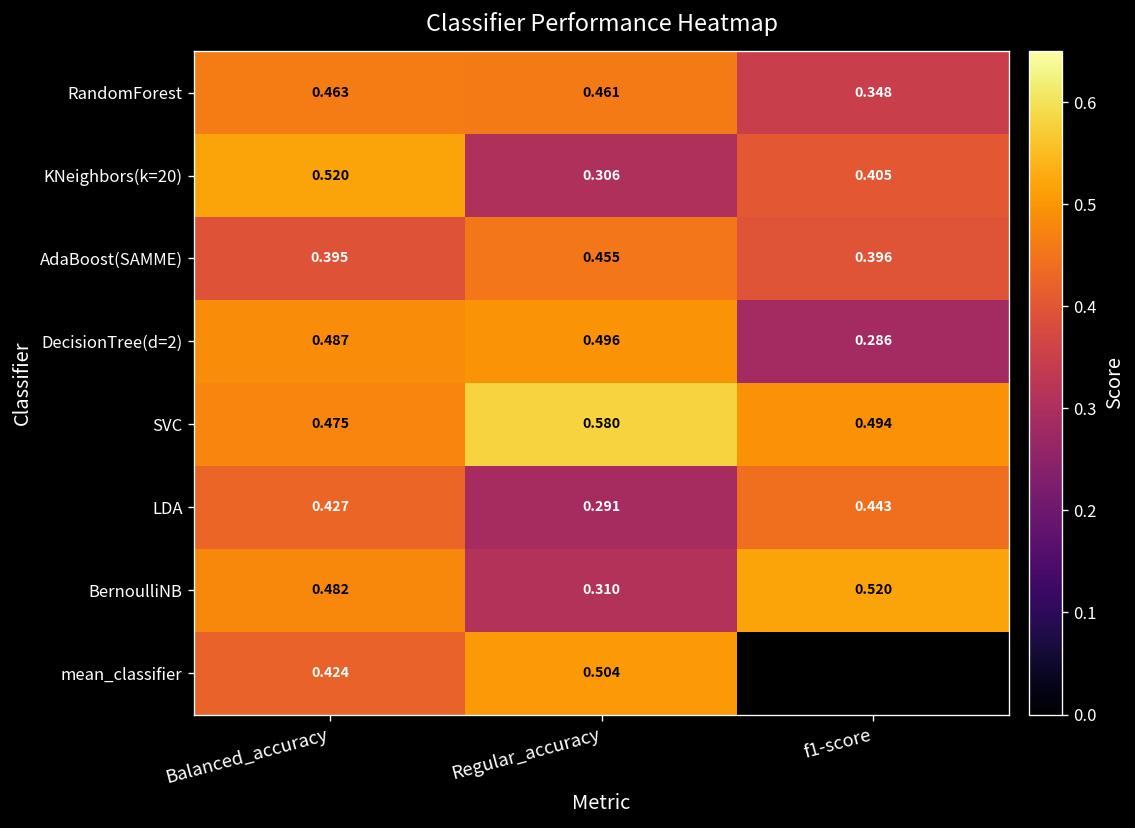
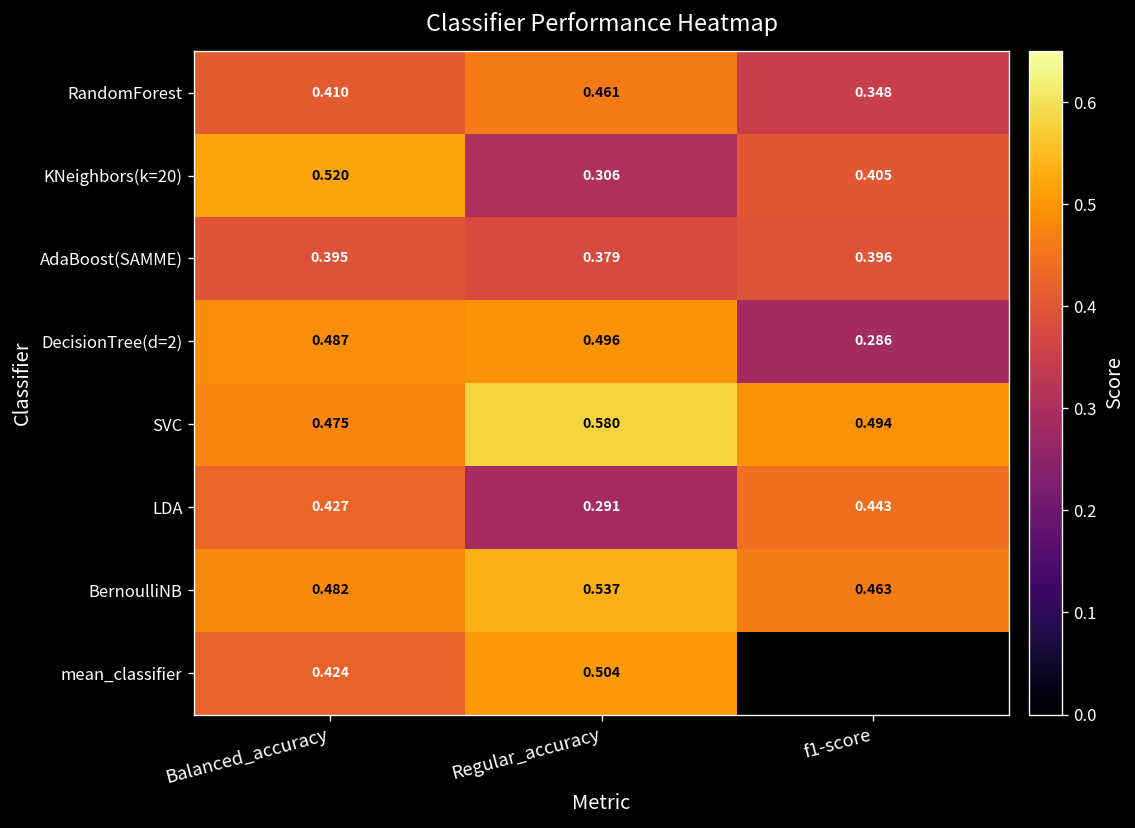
RandomForest, Balanced_accuracy: 0.463 -> 0.410
AdaBoost(SAMME), Regular_accuracy: 0.455 -> 0.379
BernoulliNB, Regular_accuracy: 0.310 -> 0.537
BernoulliNB, f1-score: 0.520 -> 0.463
